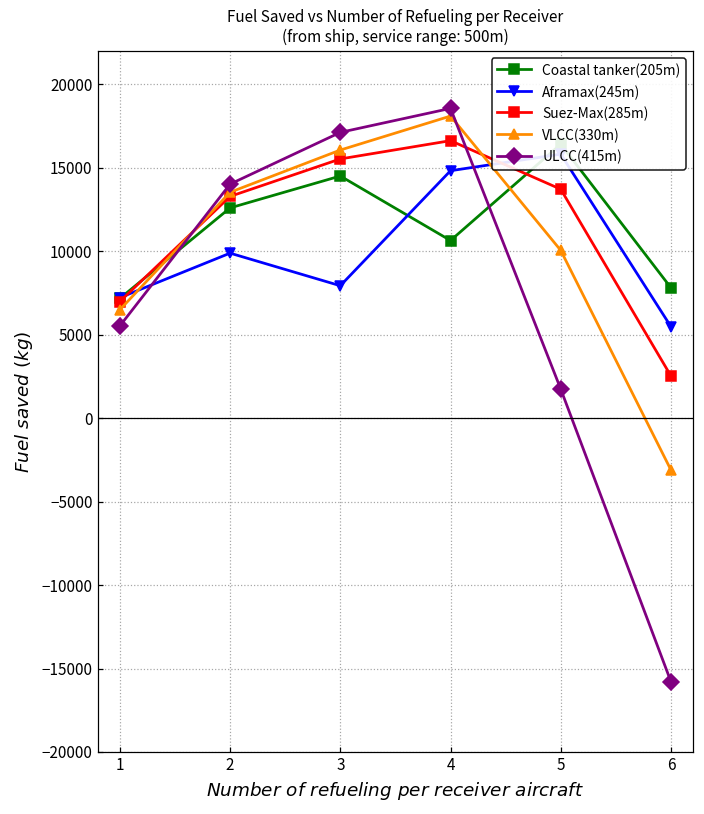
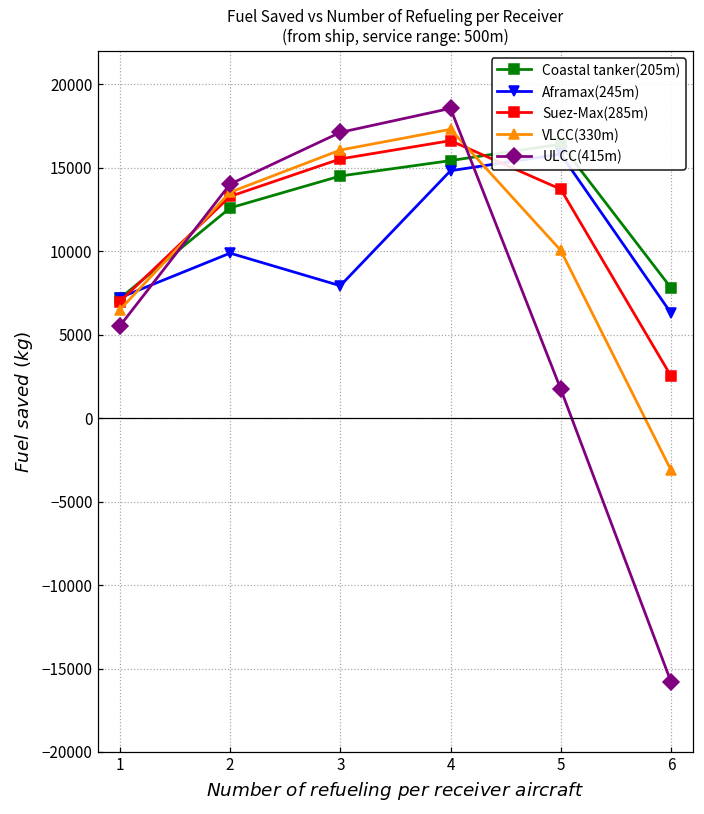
Coastal tanker(205m), 4: 10600 -> 15400
VLCC(330m), 4: 18100 -> 17300
Aframax(245m), 6: 5500 -> 6300
